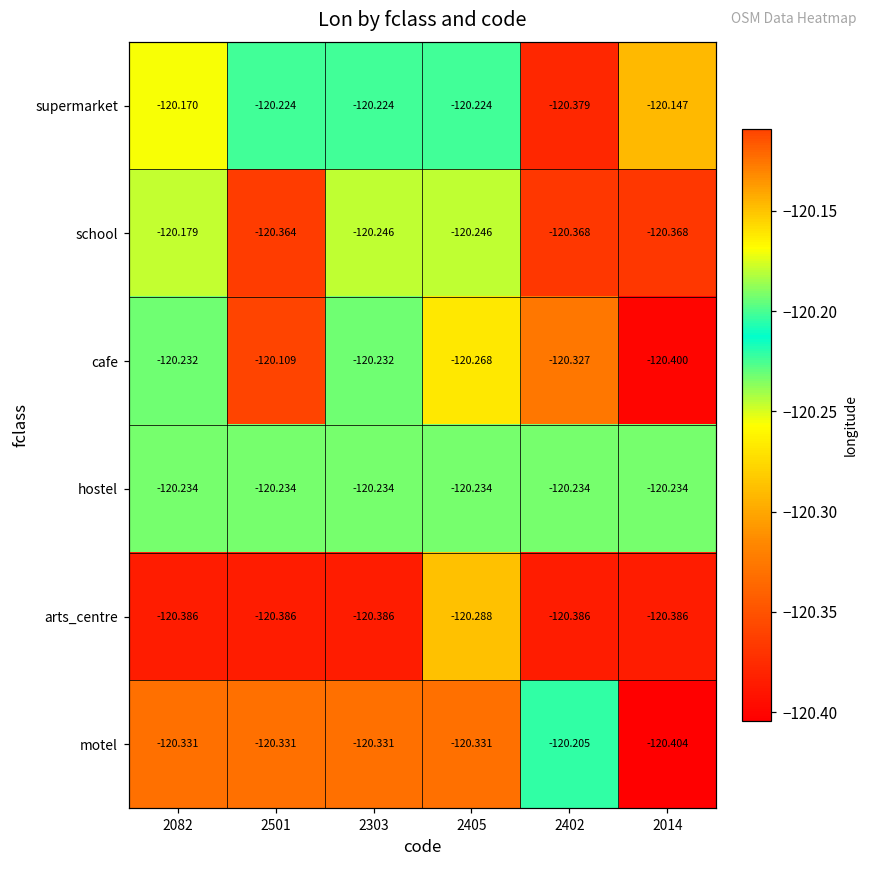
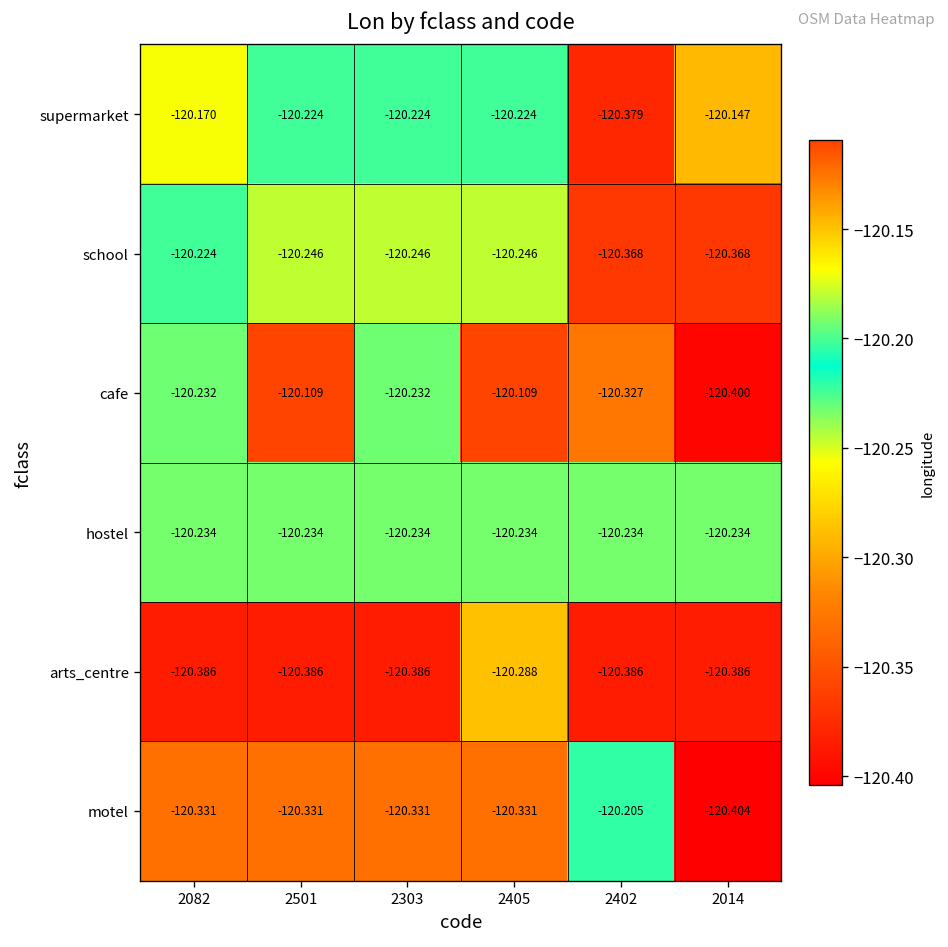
school, 2082: -120.179 -> -120.224
school, 2501: -120.364 -> -120.246
cafe, 2405: -120.268 -> -120.109
